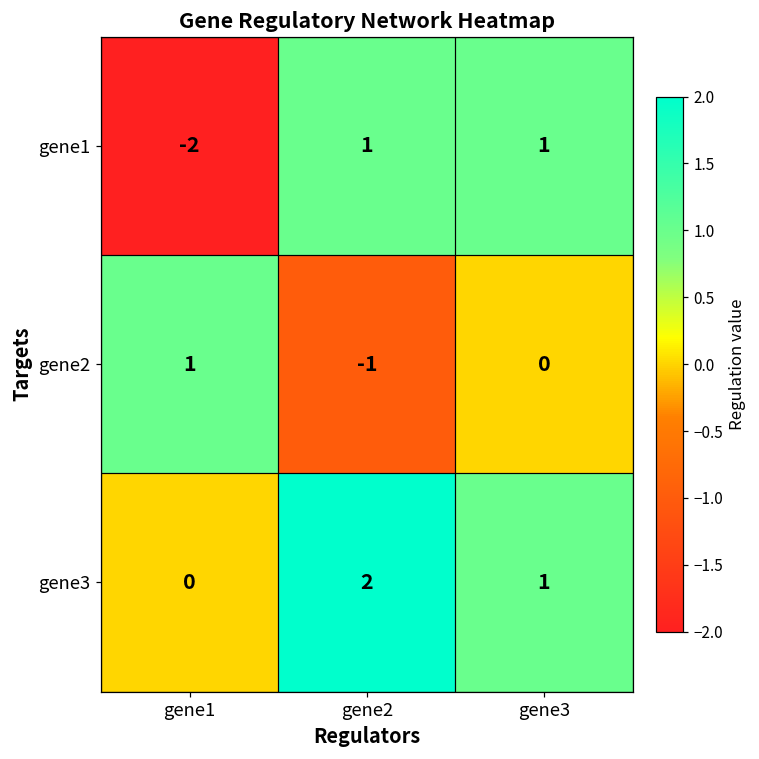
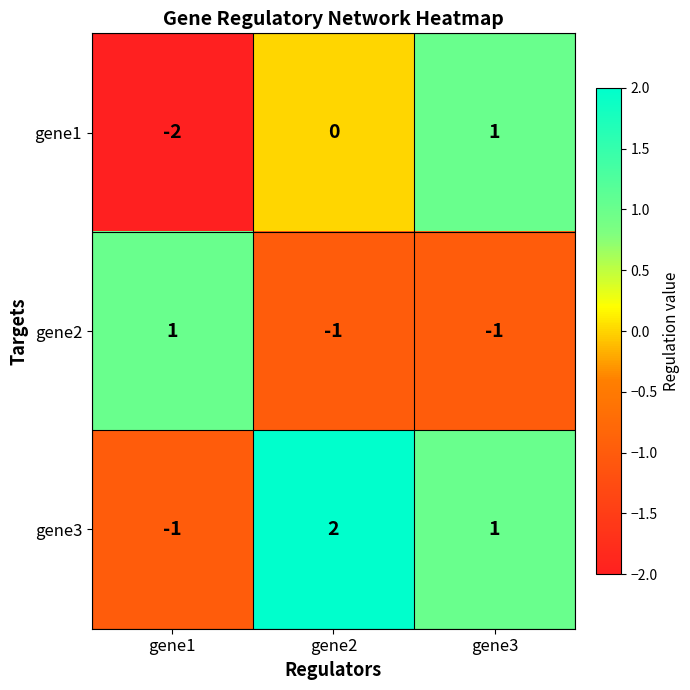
gene1, gene2: 1 -> 0
gene2, gene3: 0 -> -1
gene3, gene1: 0 -> -1
